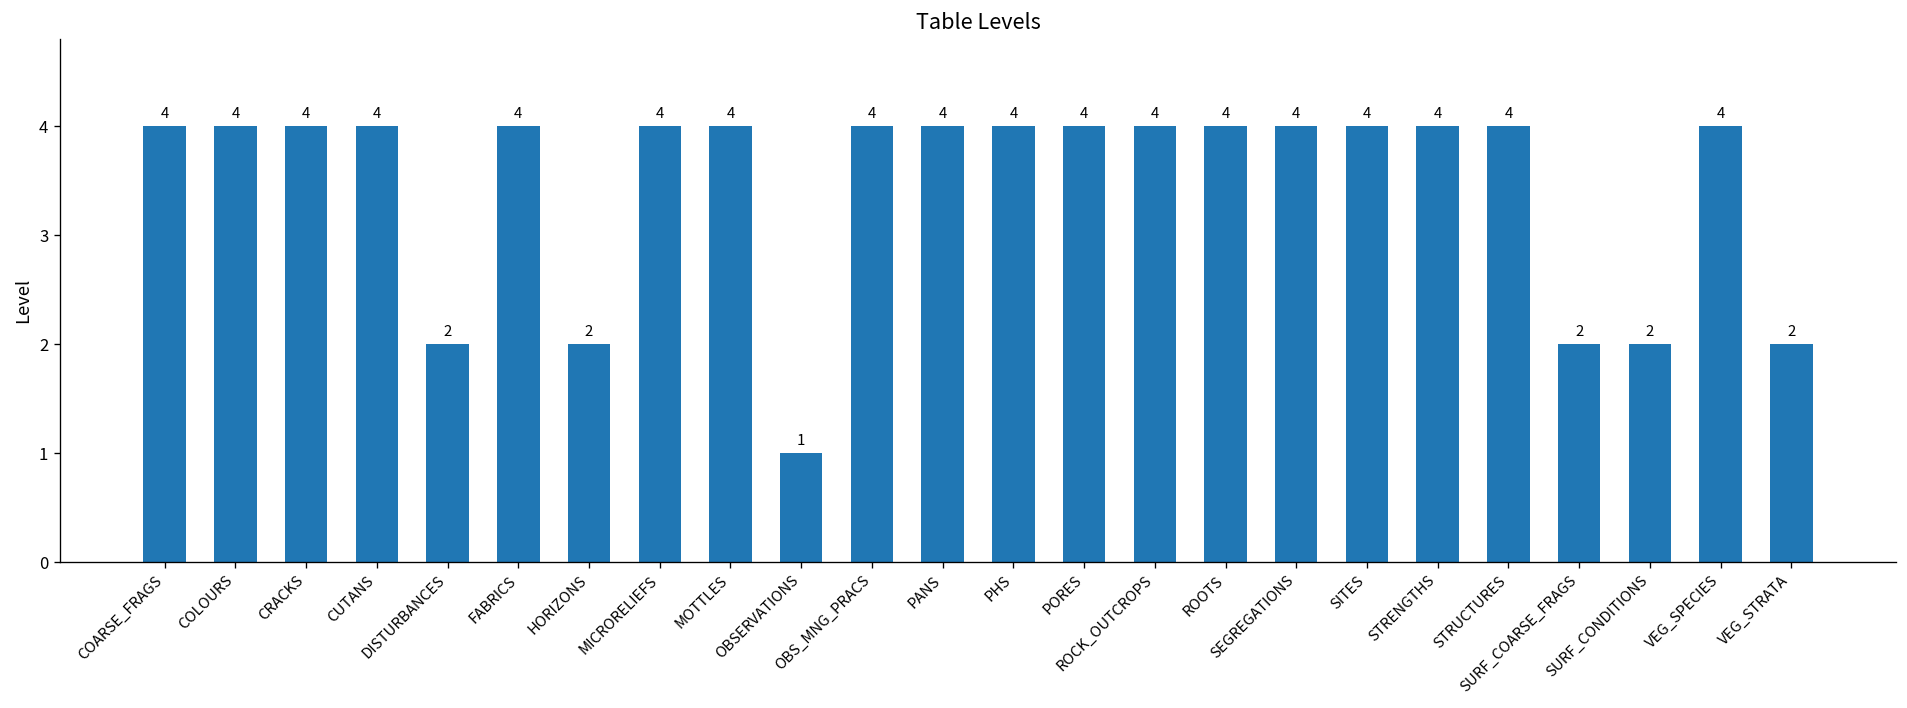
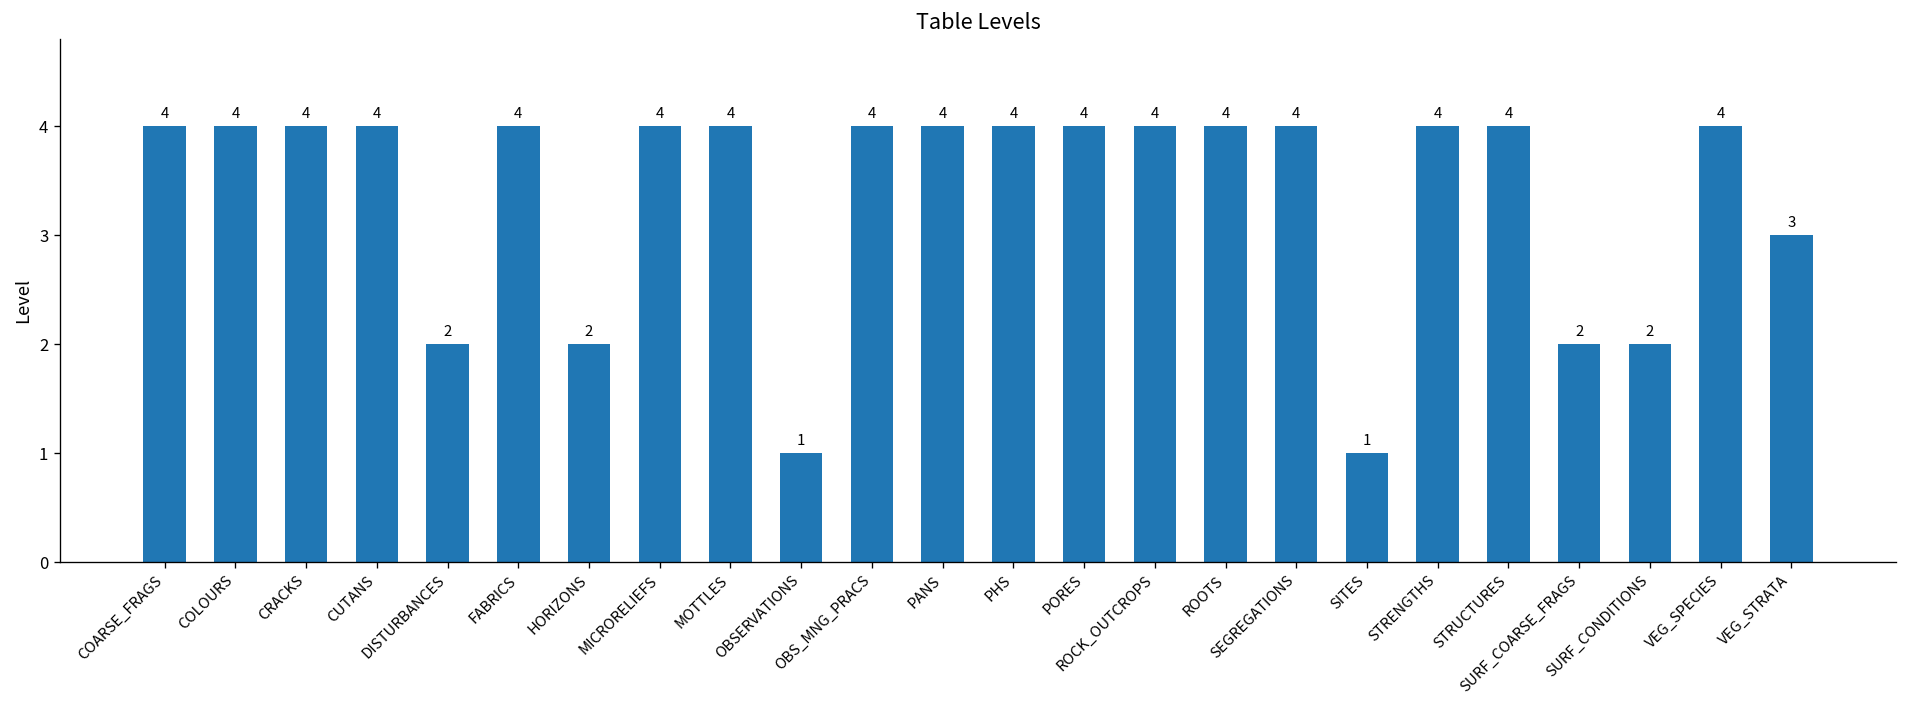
SITES: 4 -> 1
VEG_STRATA: 2 -> 3
